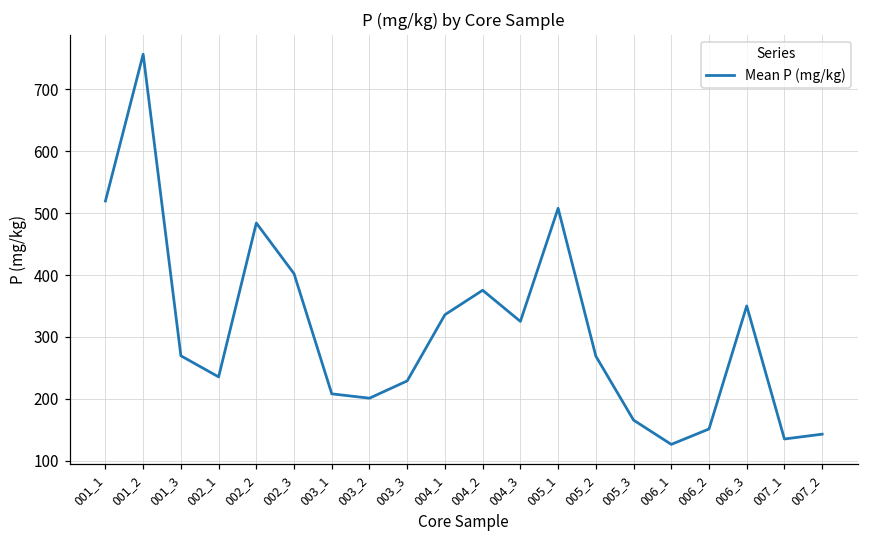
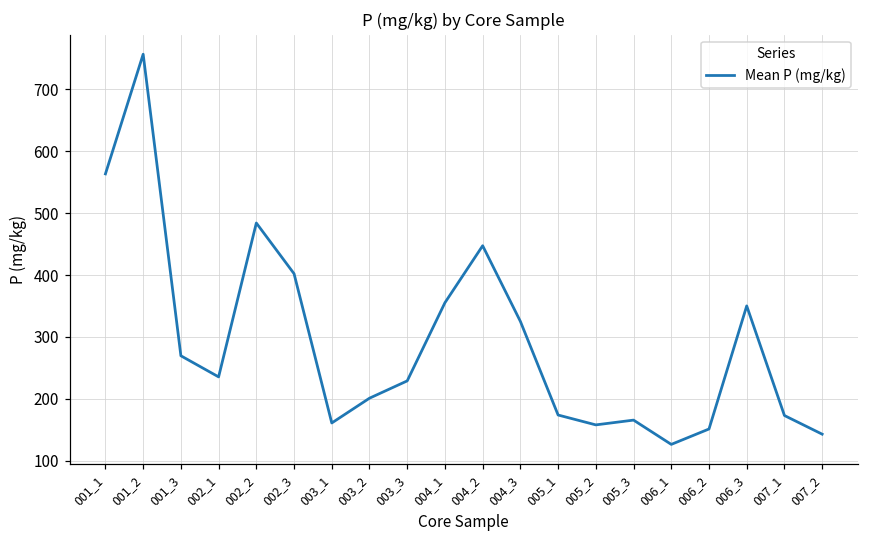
001_1: 520 -> 560
003_1: 210 -> 160
004_1: 340 -> 360
004_2: 380 -> 450
005_1: 510 -> 170
005_2: 270 -> 160
007_1: 140 -> 170
